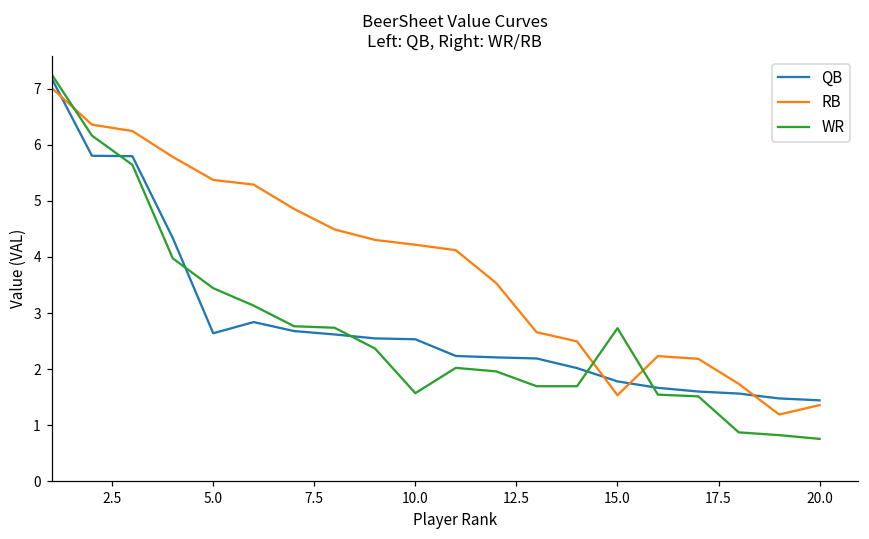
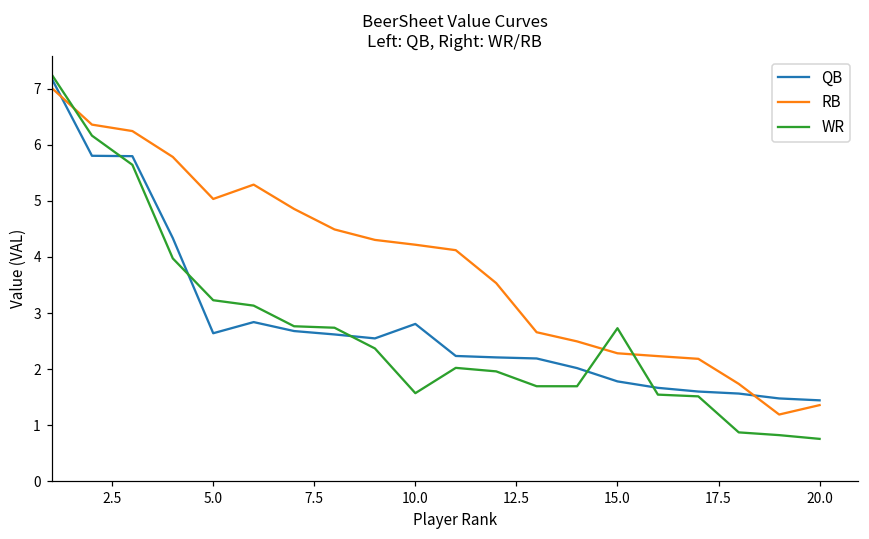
RB, 5.0: 5.4 -> 5.0
WR, 5.0: 3.4 -> 3.2
QB, 10.0: 2.5 -> 2.8
RB, 15.0: 1.5 -> 2.3
